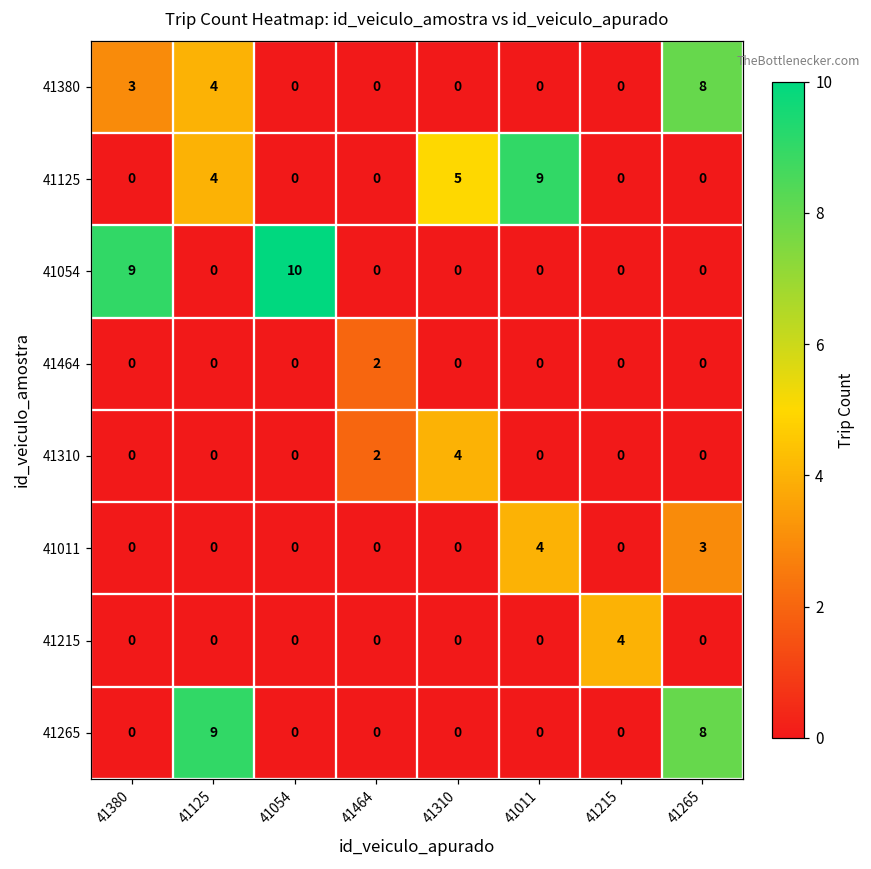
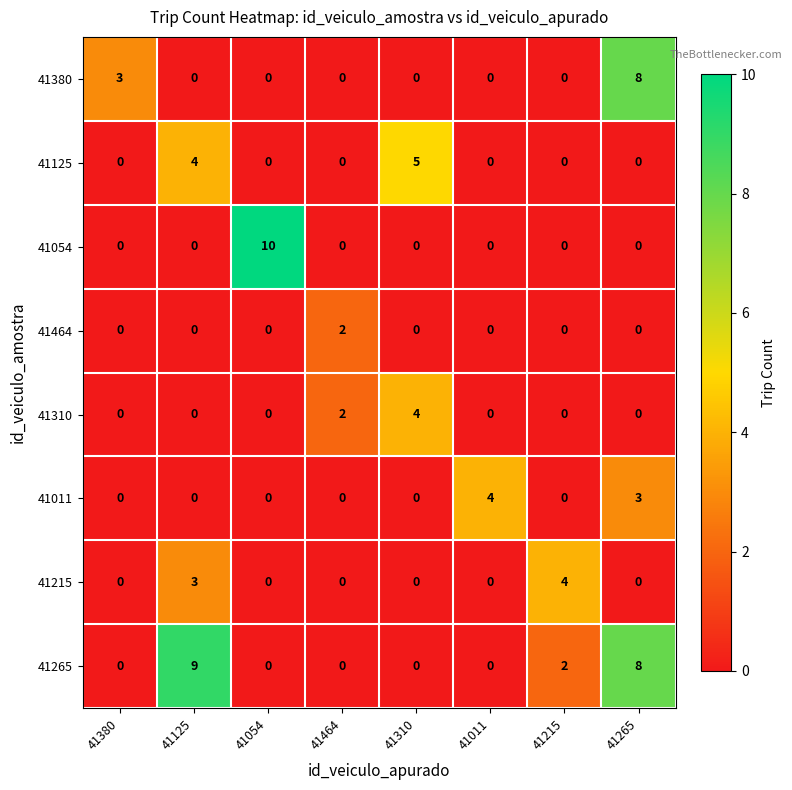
41380, 41125: 4 -> 0
41125, 41011: 9 -> 0
41054, 41380: 9 -> 0
41215, 41125: 0 -> 3
41265, 41215: 0 -> 2
